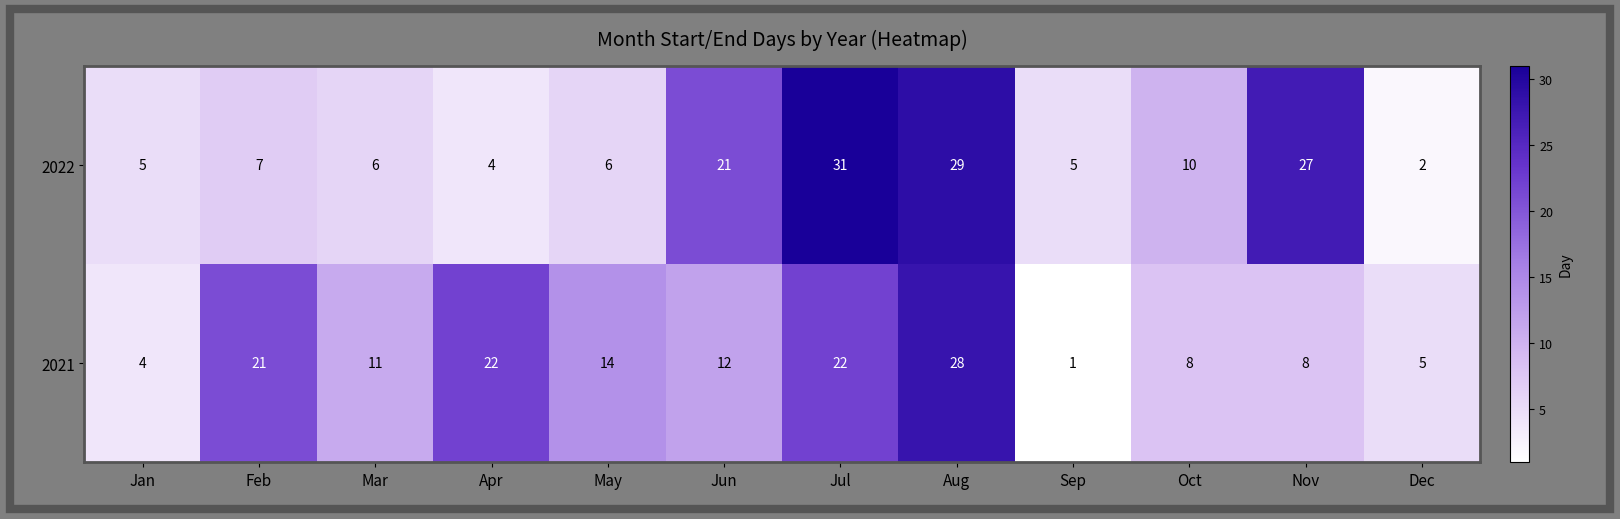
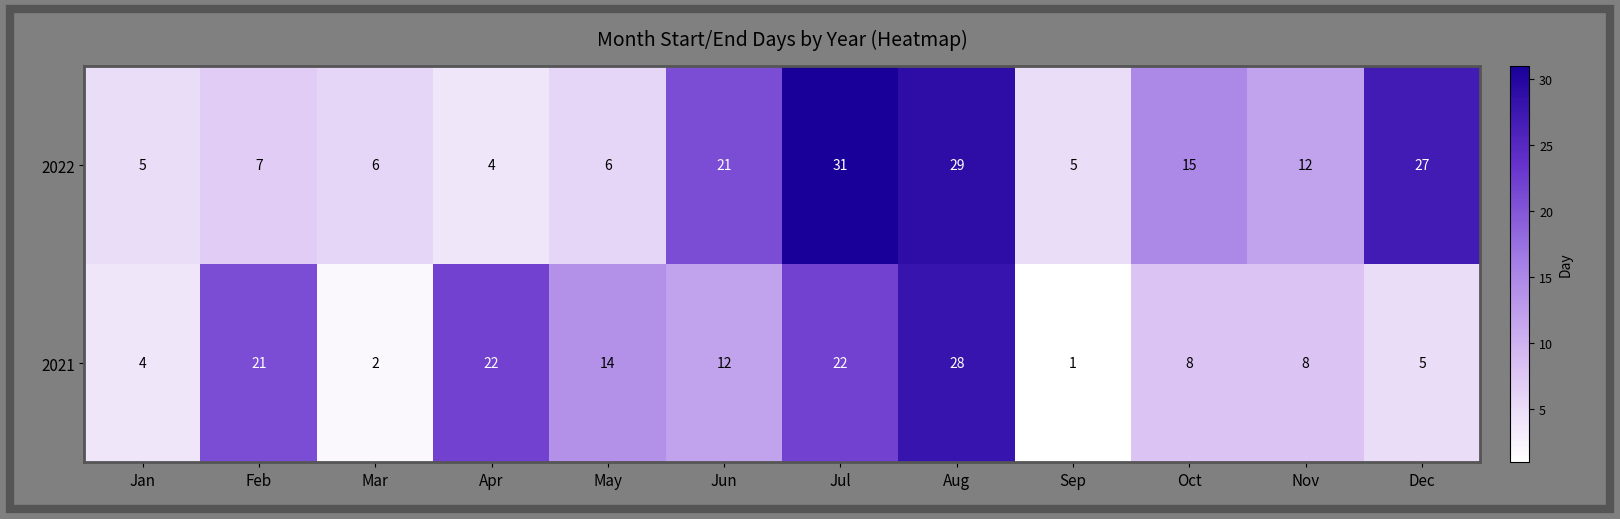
2022, Oct: 10 -> 15
2022, Nov: 27 -> 12
2022, Dec: 2 -> 27
2021, Mar: 11 -> 2
